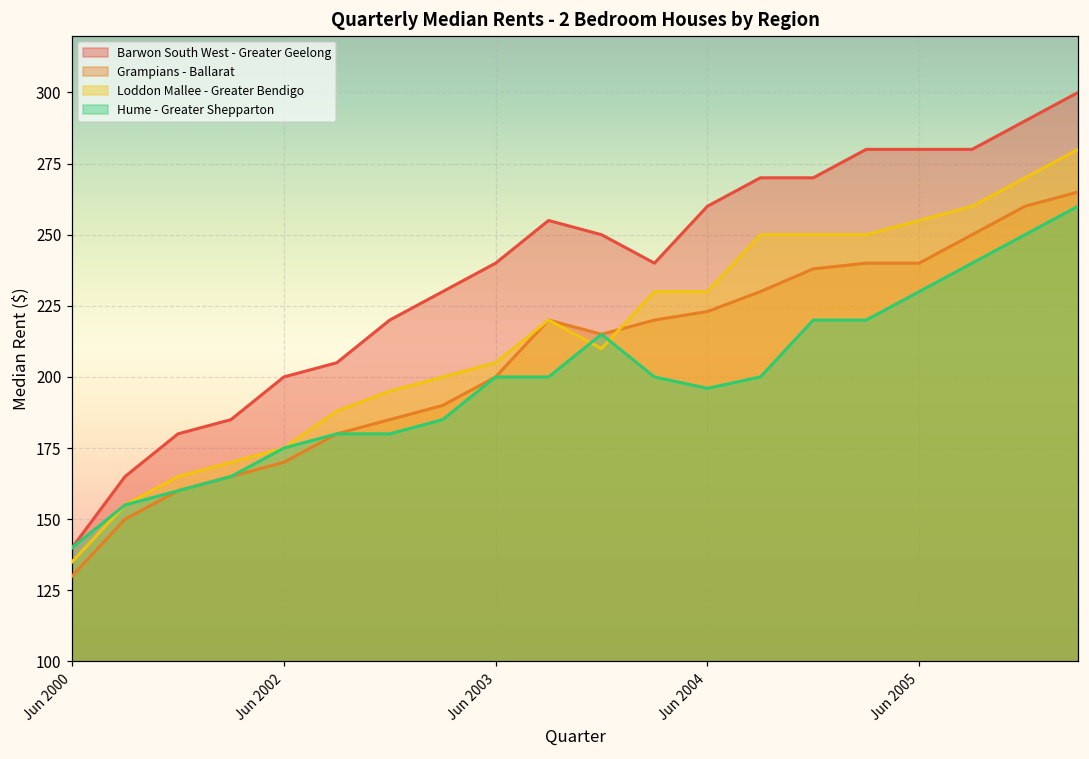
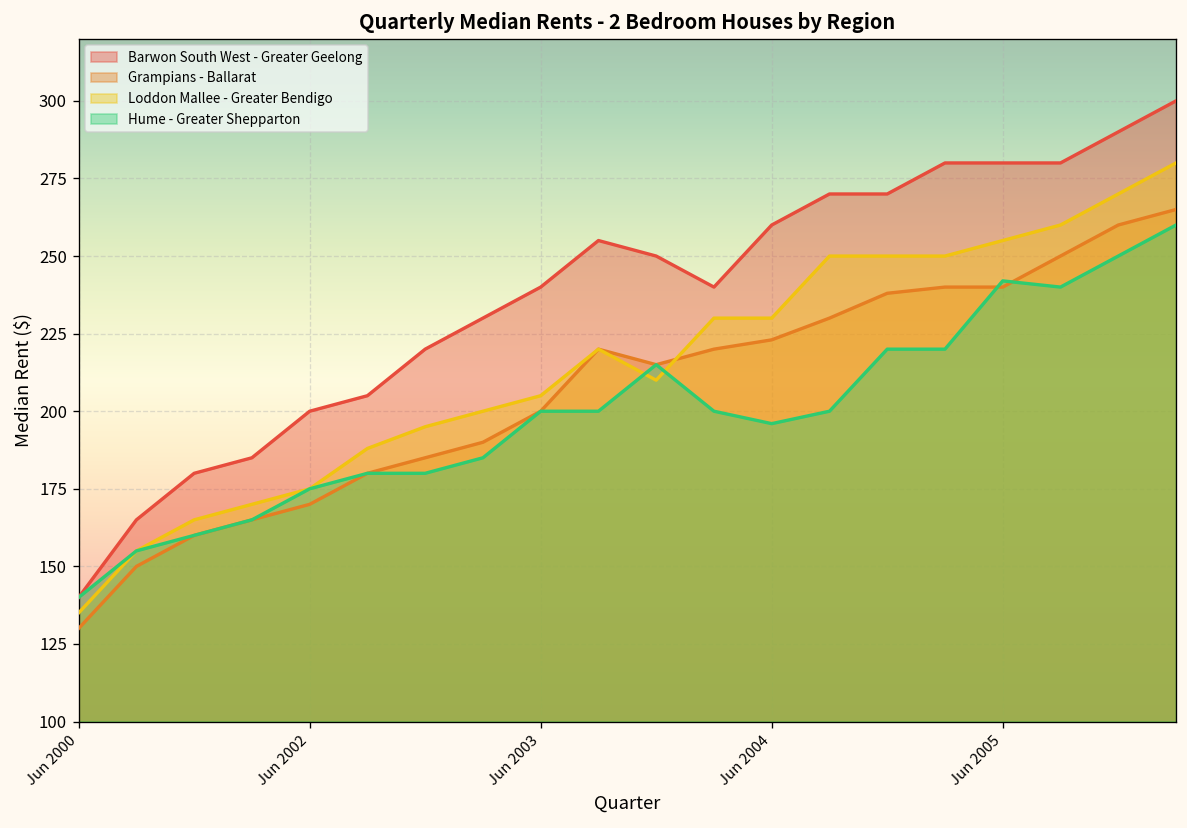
Hume - Greater Shepparton, Jun 2005: 230 -> 242
